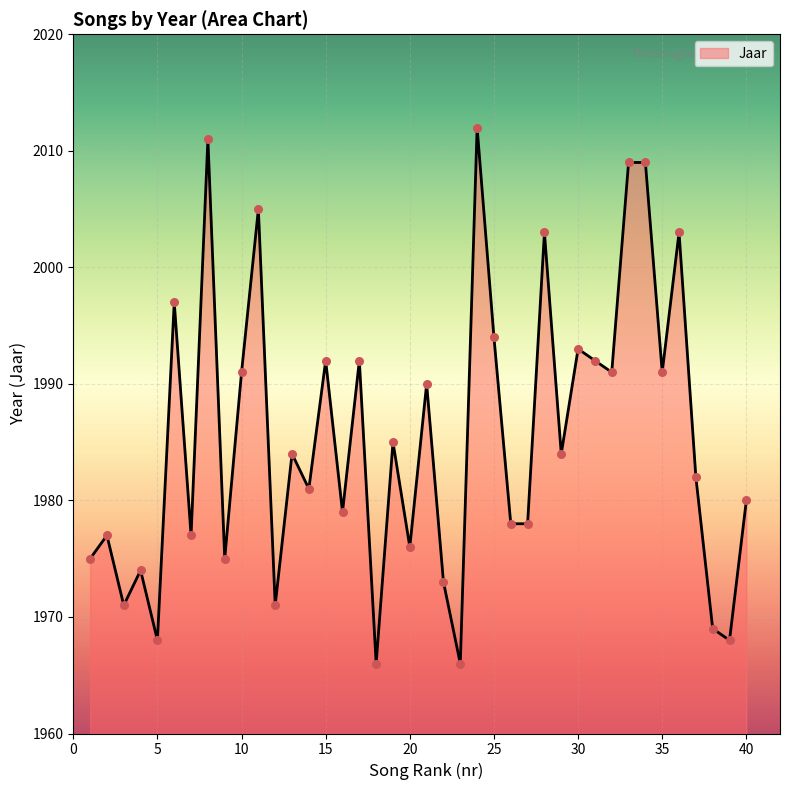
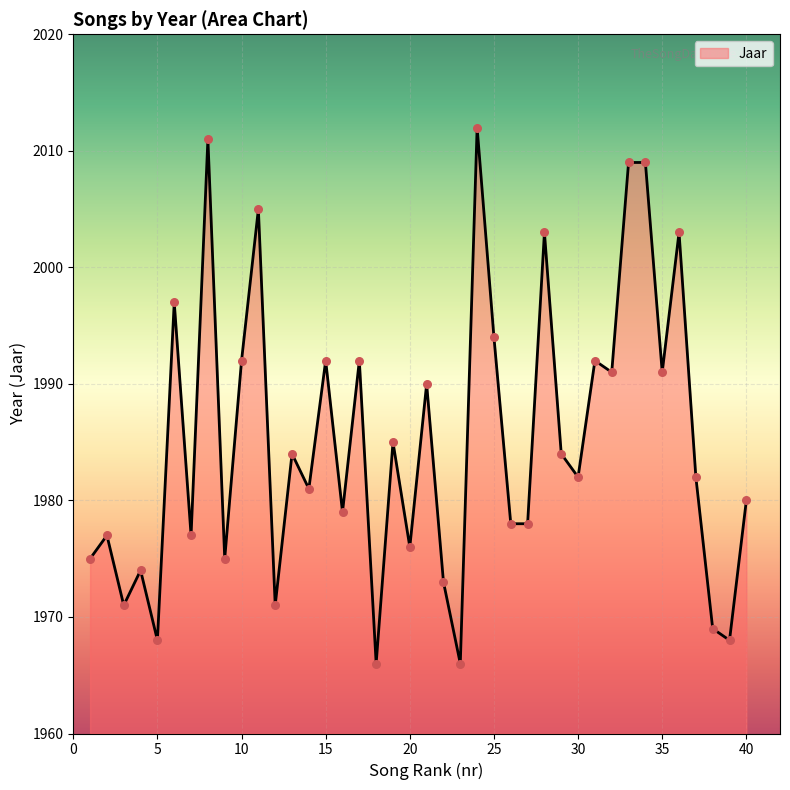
10: 1991 -> 1992
30: 1993 -> 1982
